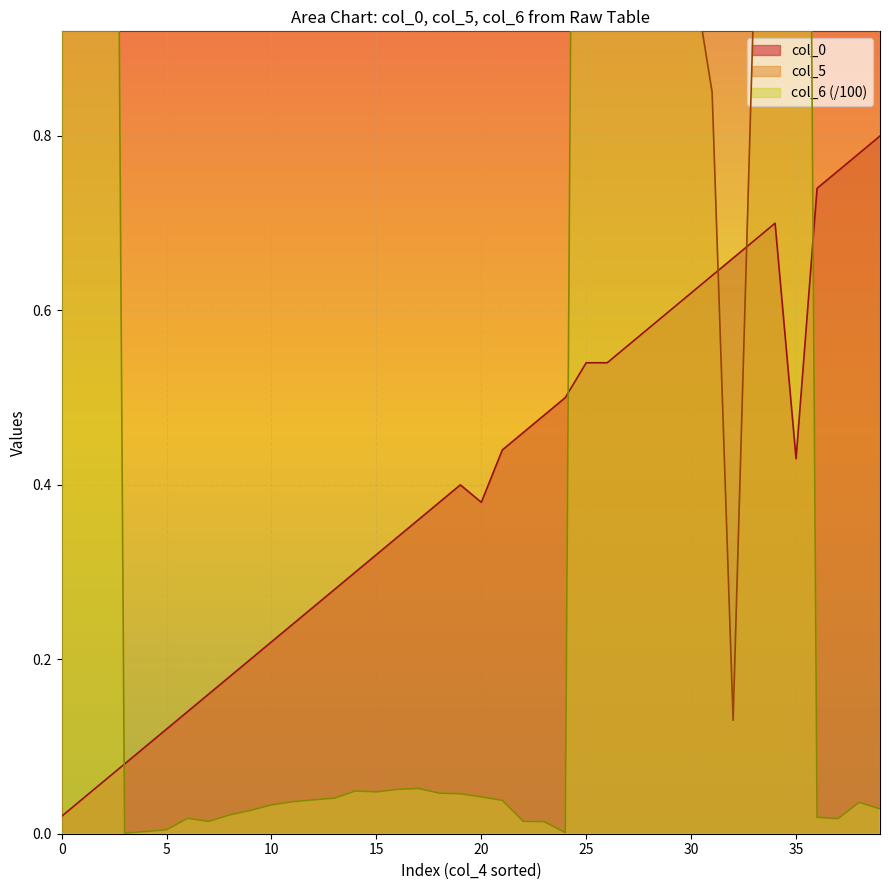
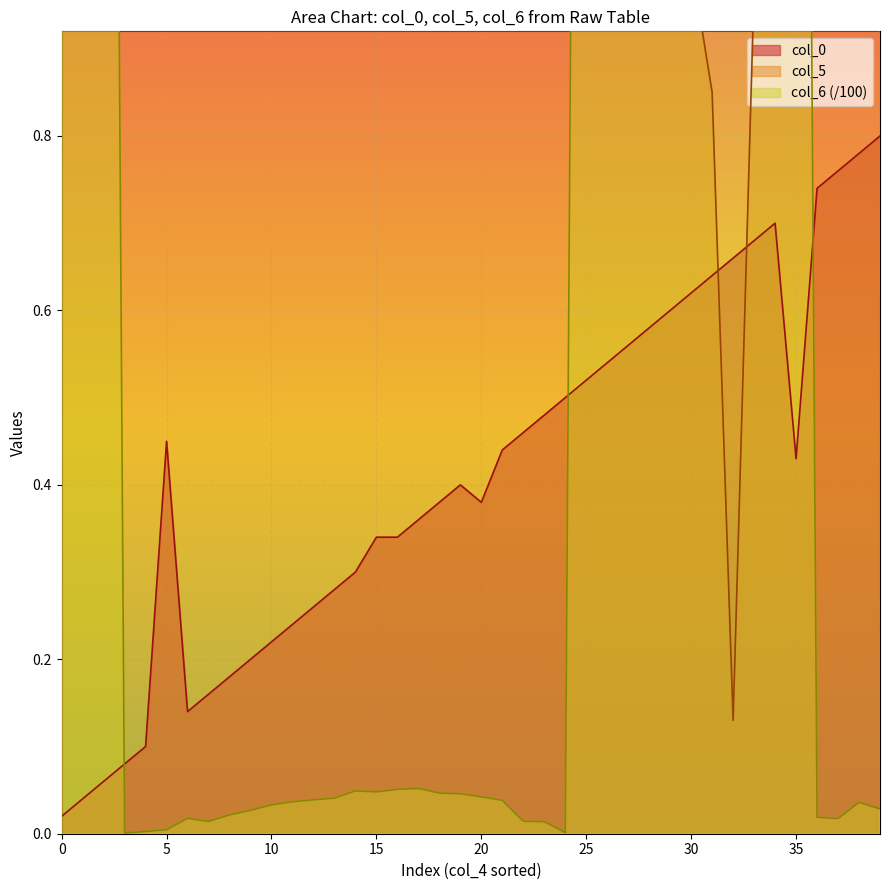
col_0, 5: 0.12 -> 0.45
col_0, 15: 0.32 -> 0.34
col_0, 25: 0.54 -> 0.52
